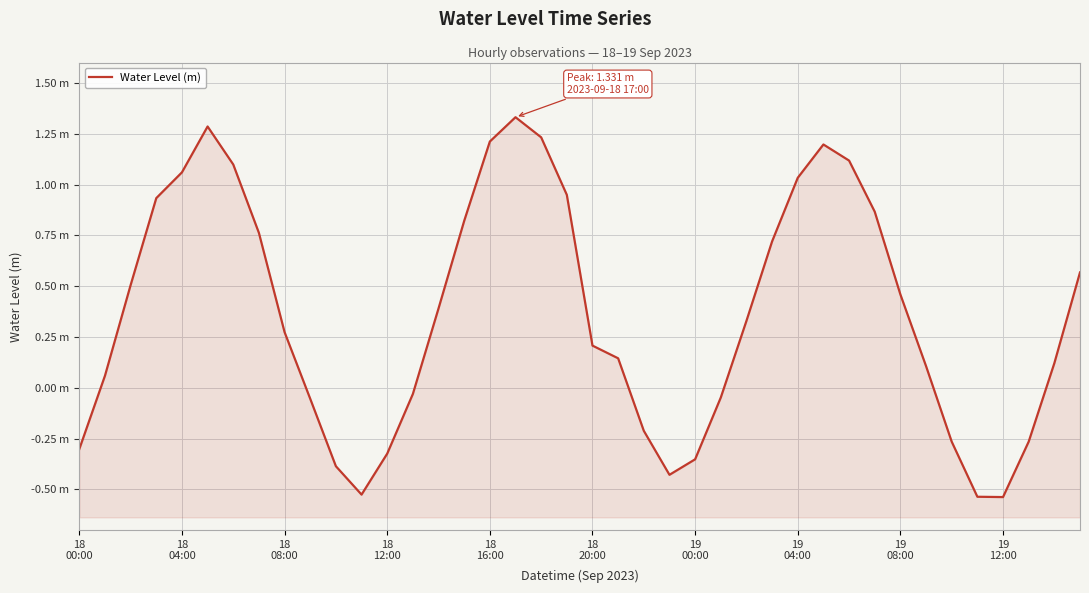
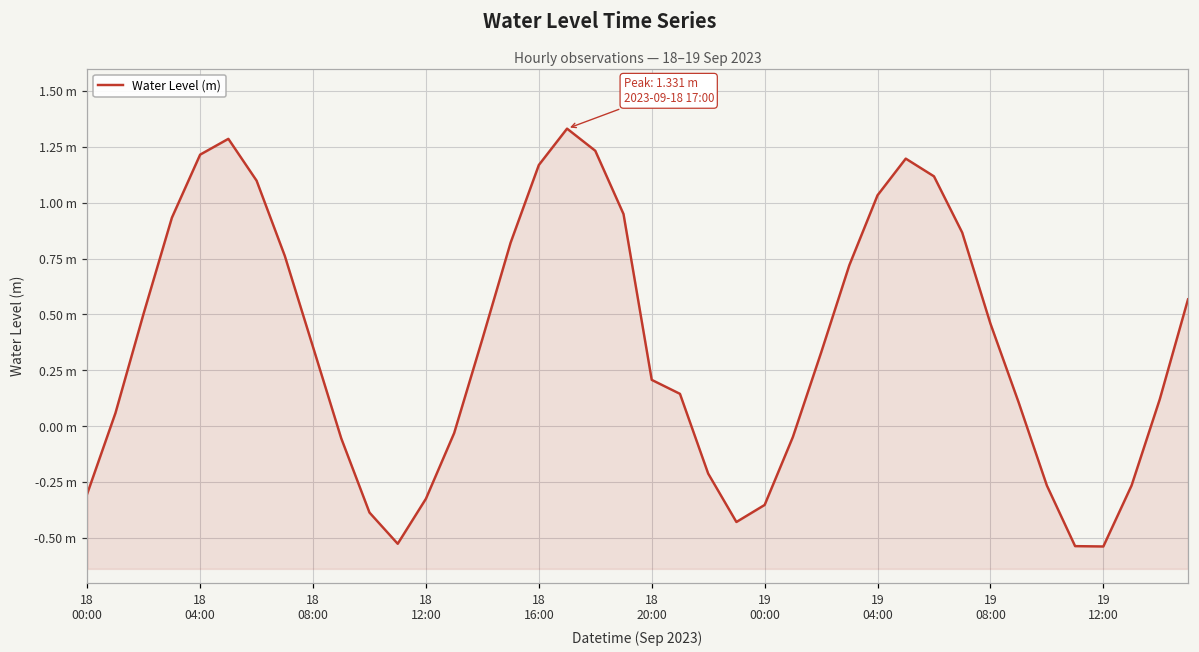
18 04:00: 1.06 m -> 1.21 m
18 08:00: 0.27 m -> 0.35 m
18 16:00: 1.21 m -> 1.17 m
